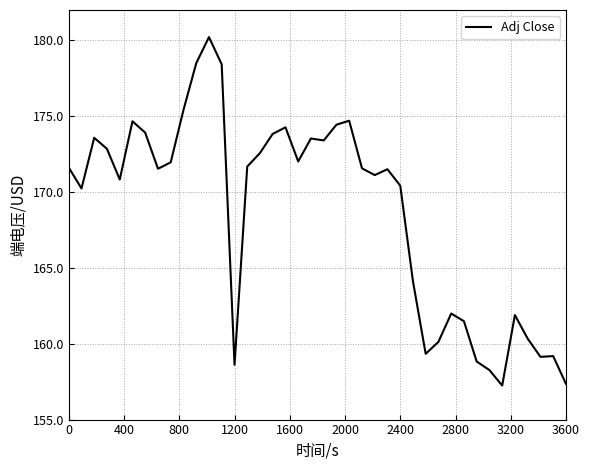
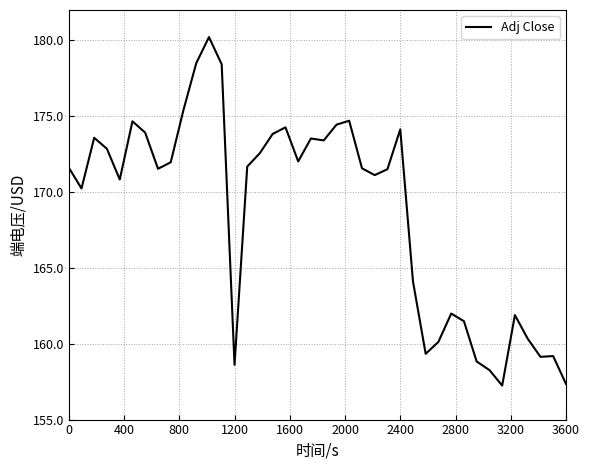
2400: 170.4 -> 174.1
